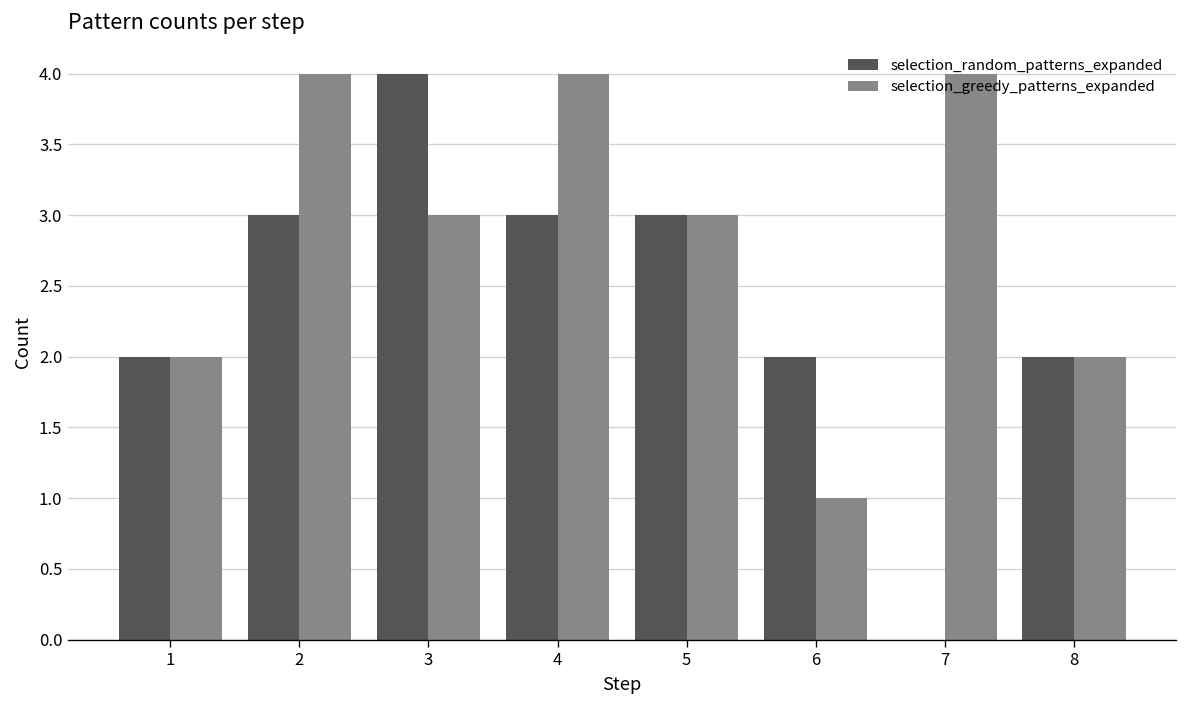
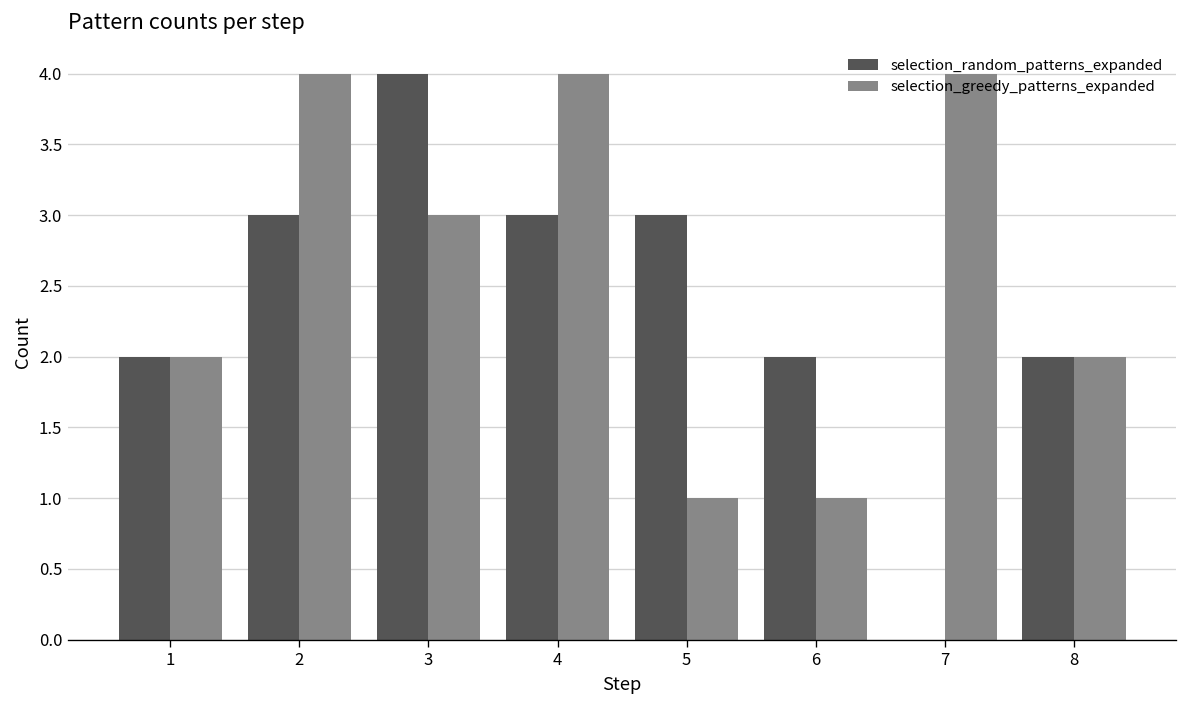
selection_greedy_patterns_expanded, 5: 3 -> 1
